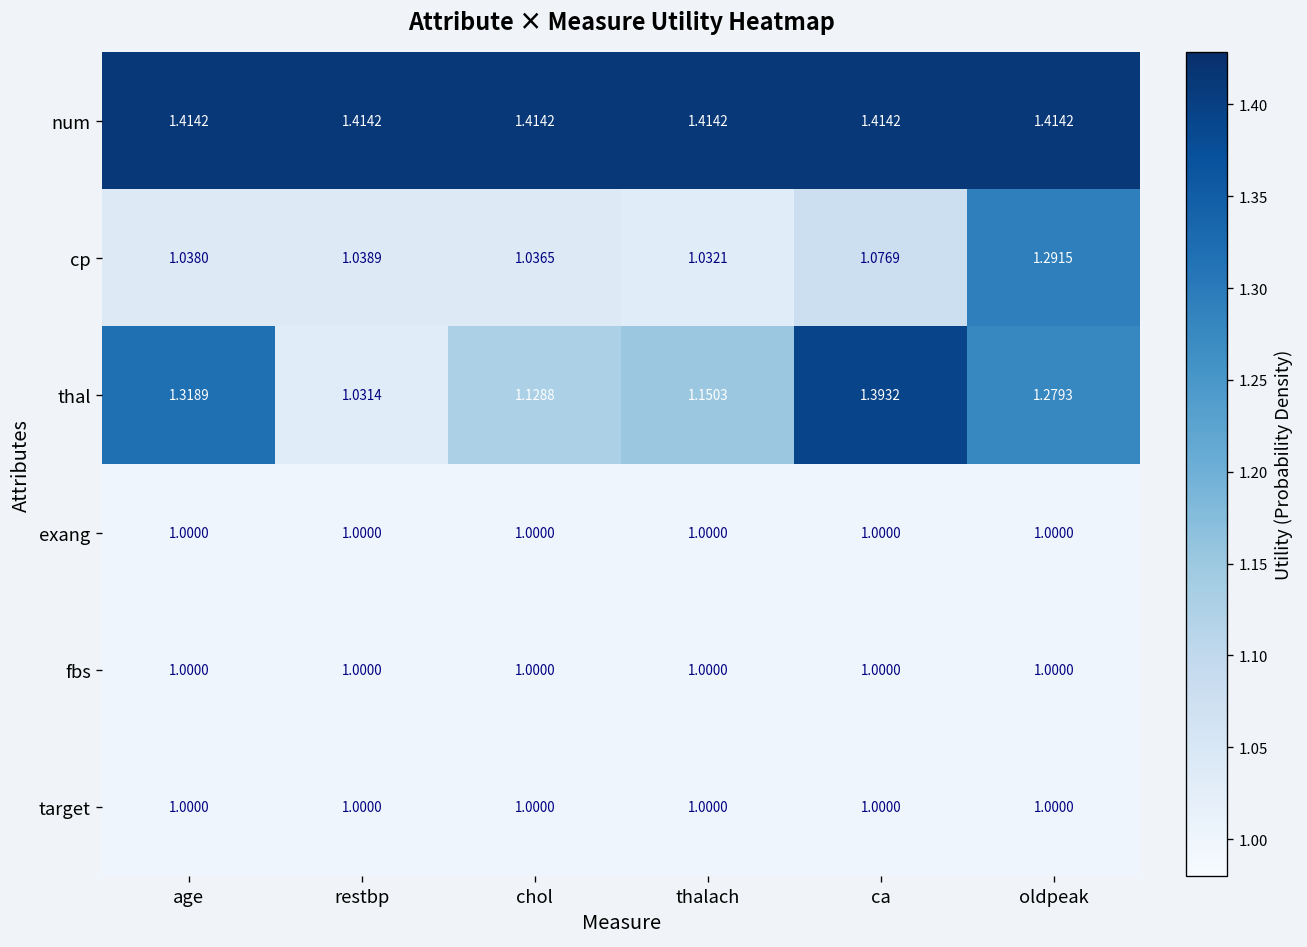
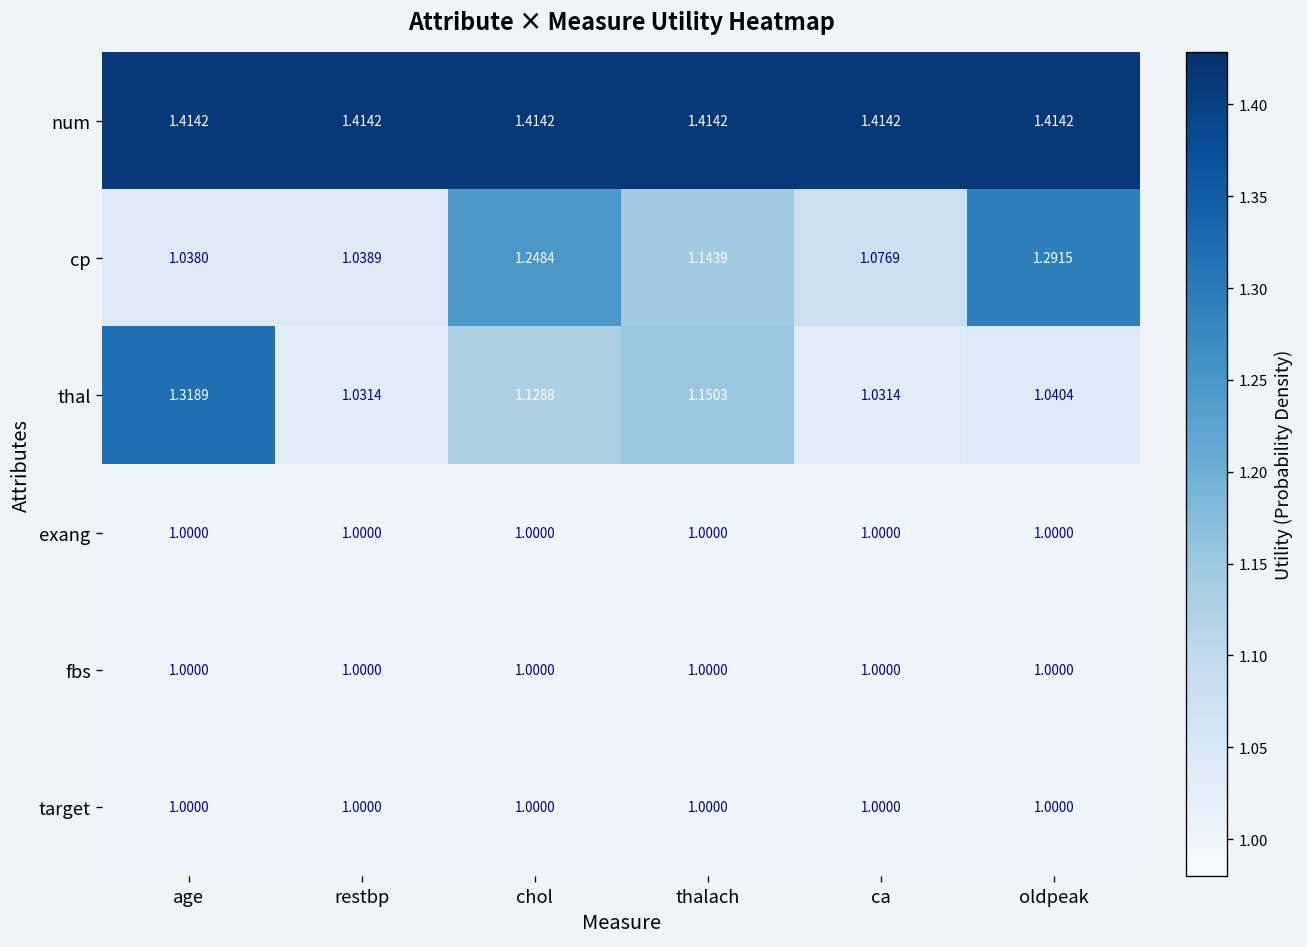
cp, chol: 1.0365 -> 1.2484
cp, thalach: 1.0321 -> 1.1439
thal, ca: 1.3932 -> 1.0314
thal, oldpeak: 1.2793 -> 1.0404
